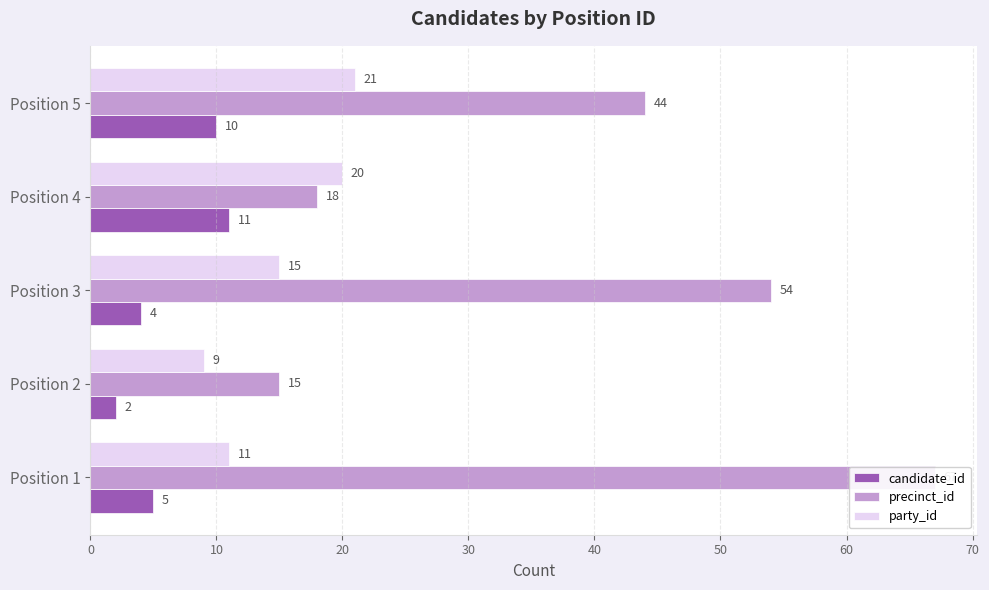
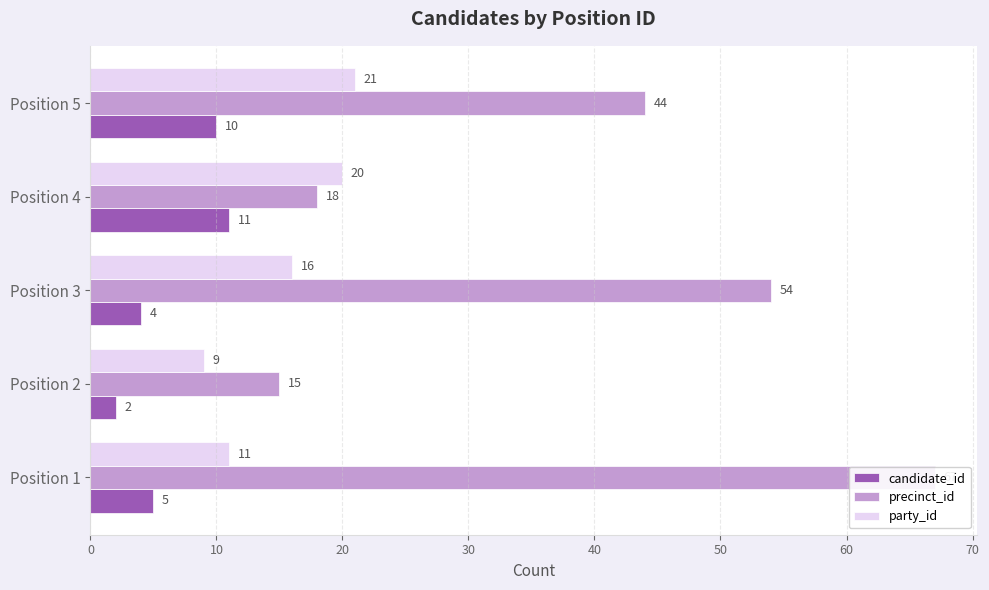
party_id, Position 3: 15 -> 16
